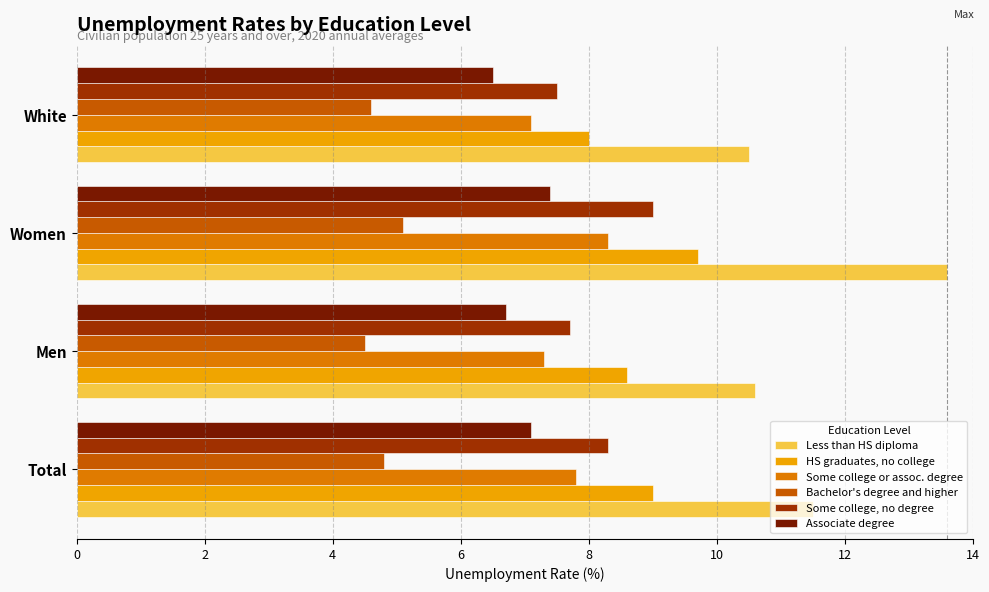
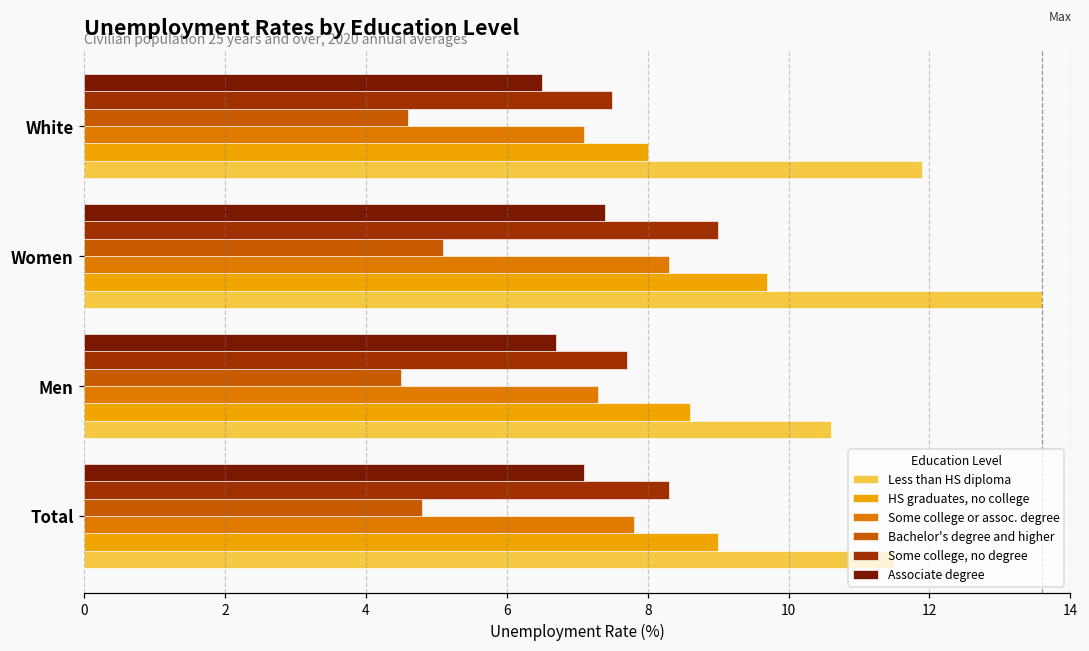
Less than HS diploma, White: 10.5 -> 11.9
